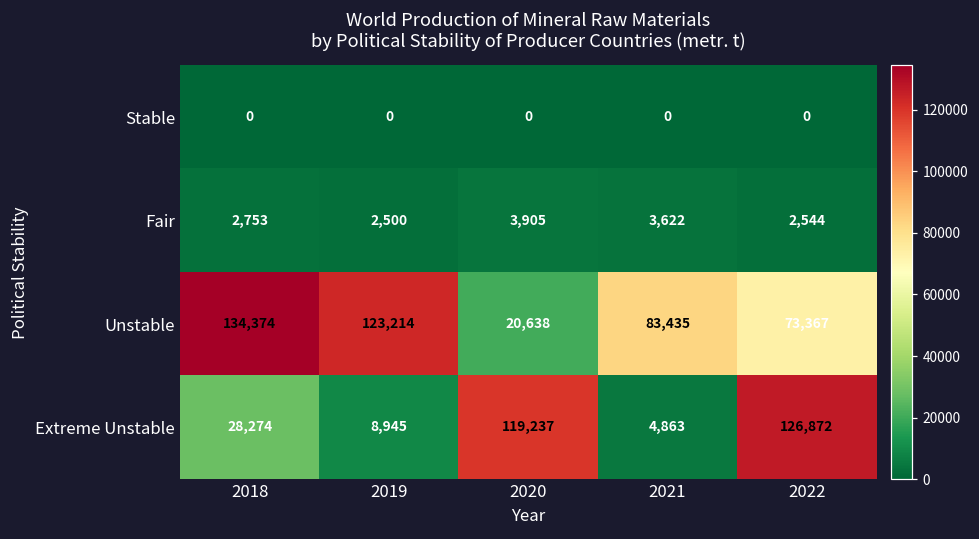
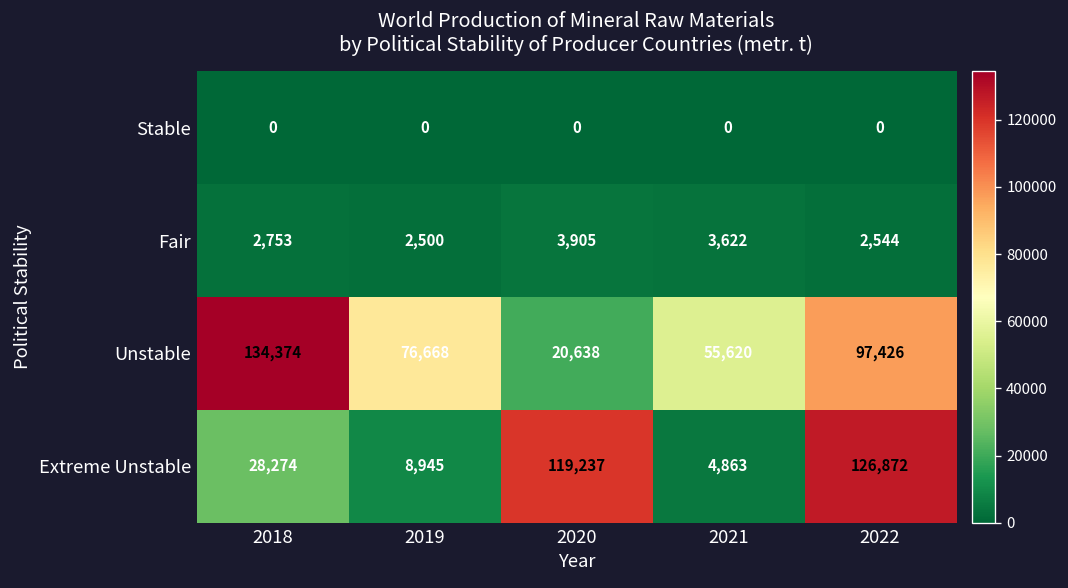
Unstable, 2019: 123,214 -> 76,668
Unstable, 2021: 83,435 -> 55,620
Unstable, 2022: 73,367 -> 97,426
